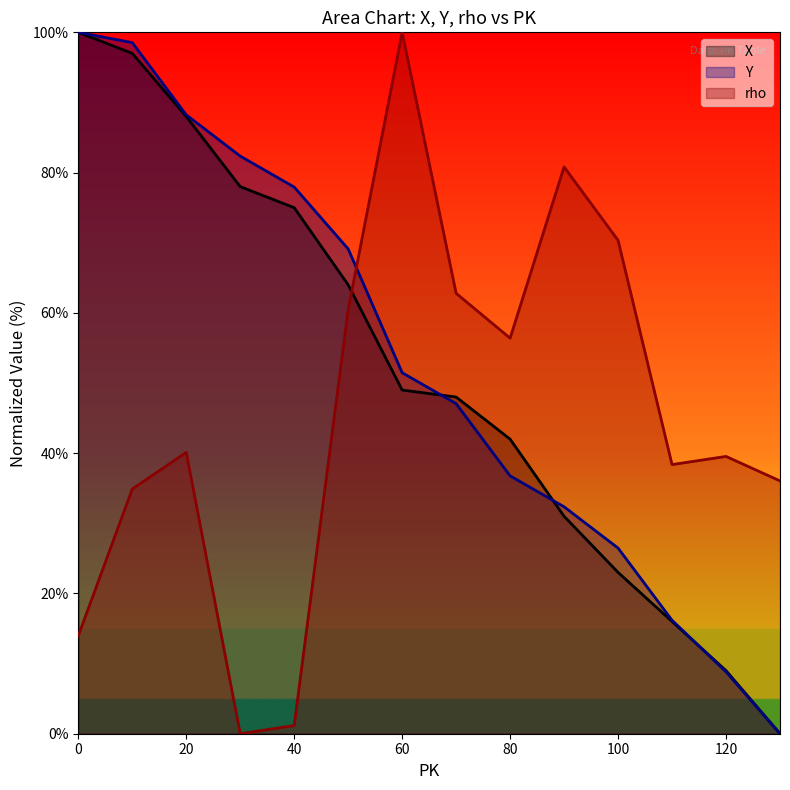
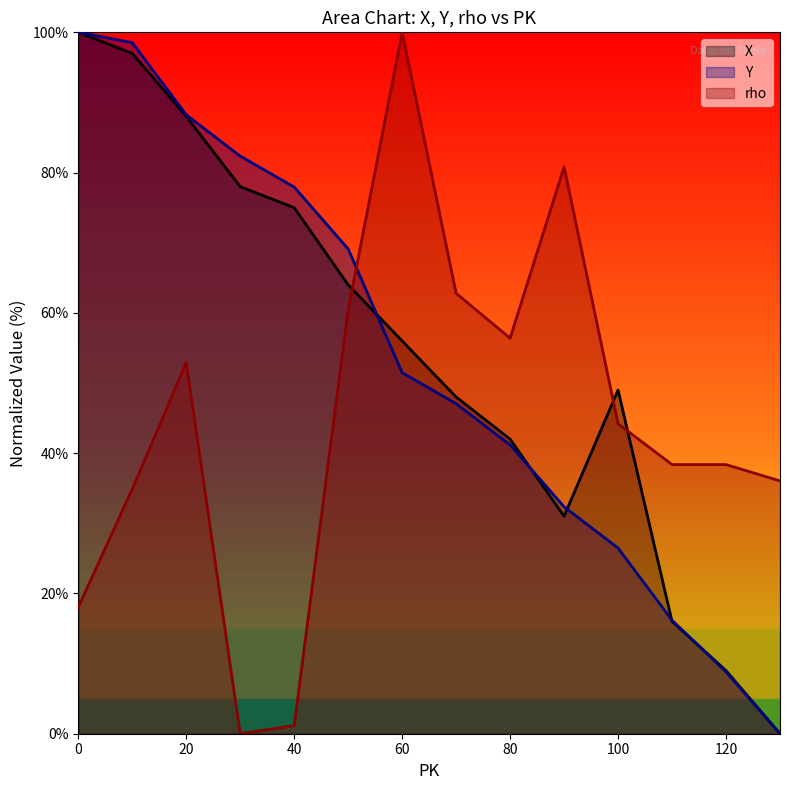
rho, 0: 14% -> 18%
rho, 20: 40% -> 53%
X, 60: 49% -> 56%
Y, 80: 37% -> 41%
X, 100: 23% -> 49%
rho, 100: 70% -> 44%
rho, 120: 40% -> 38%
